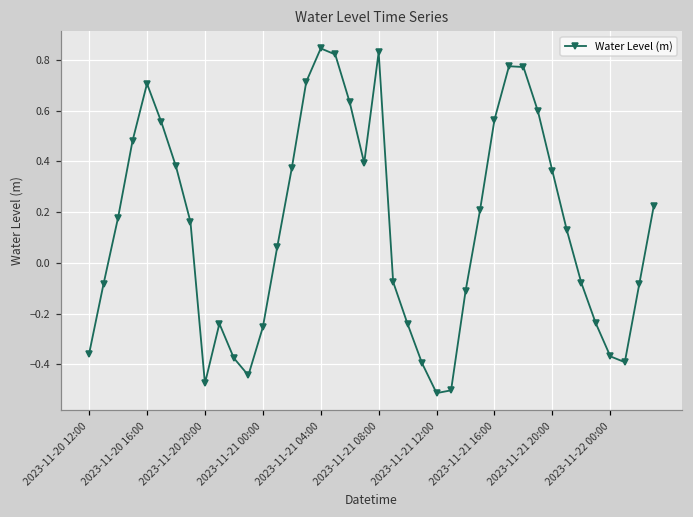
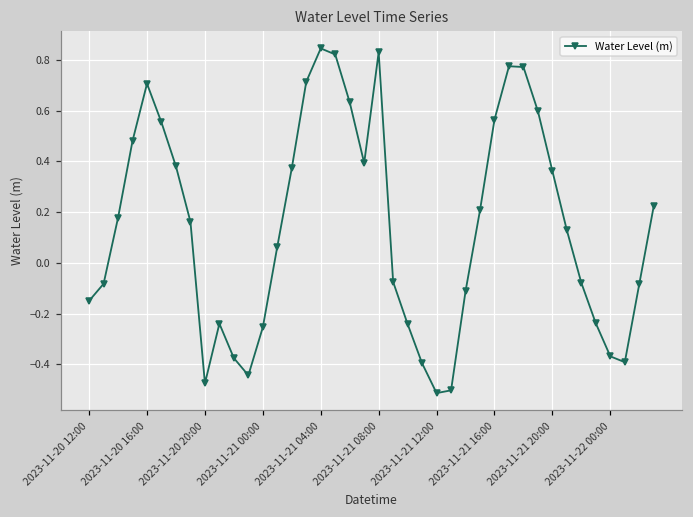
2023-11-20 12:00: -0.36 -> -0.15
